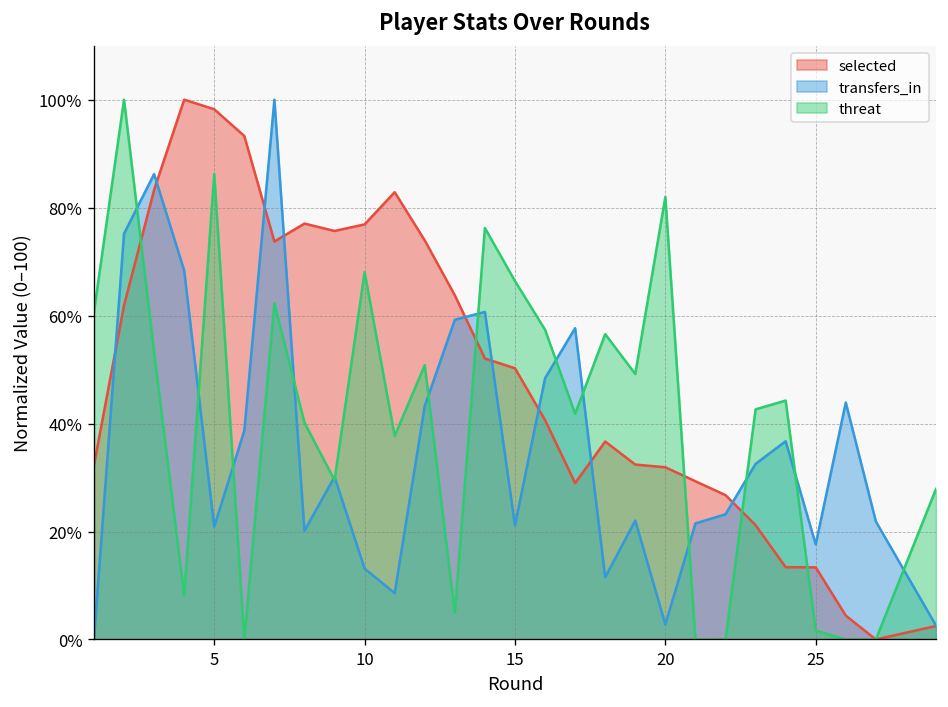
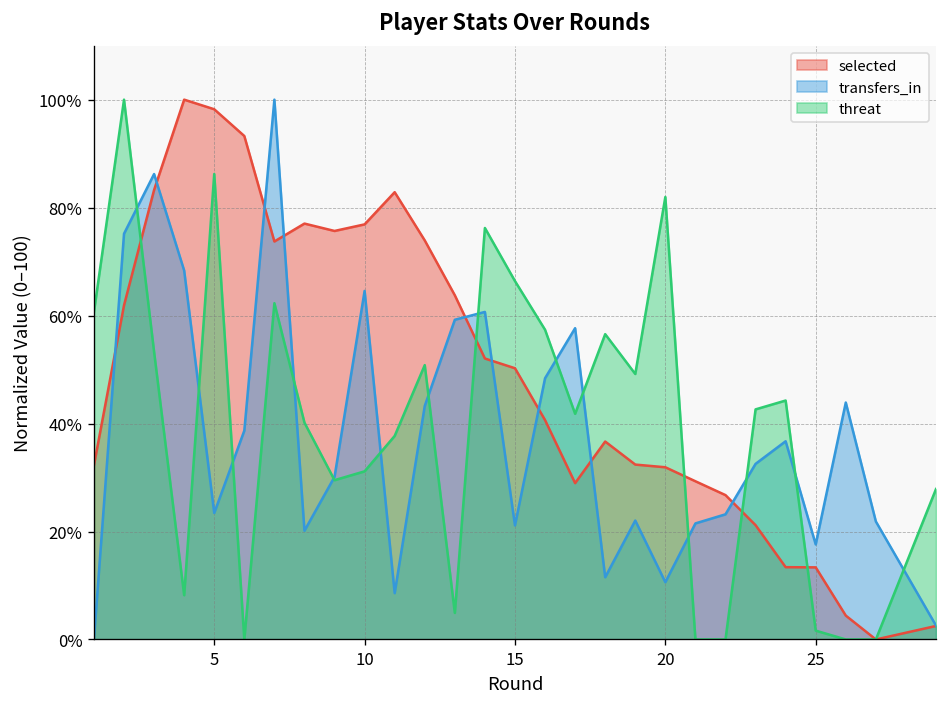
transfers_in, 5: 21% -> 23%
transfers_in, 10: 13% -> 65%
threat, 10: 68% -> 31%
transfers_in, 20: 3% -> 11%
